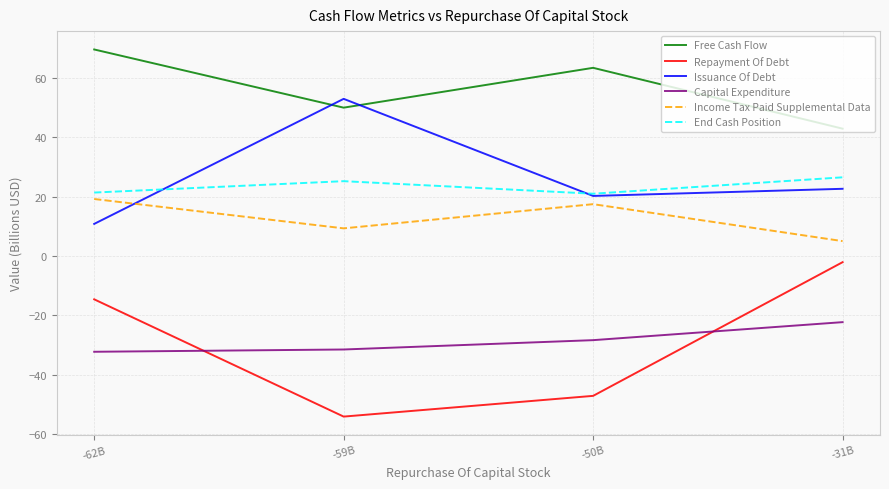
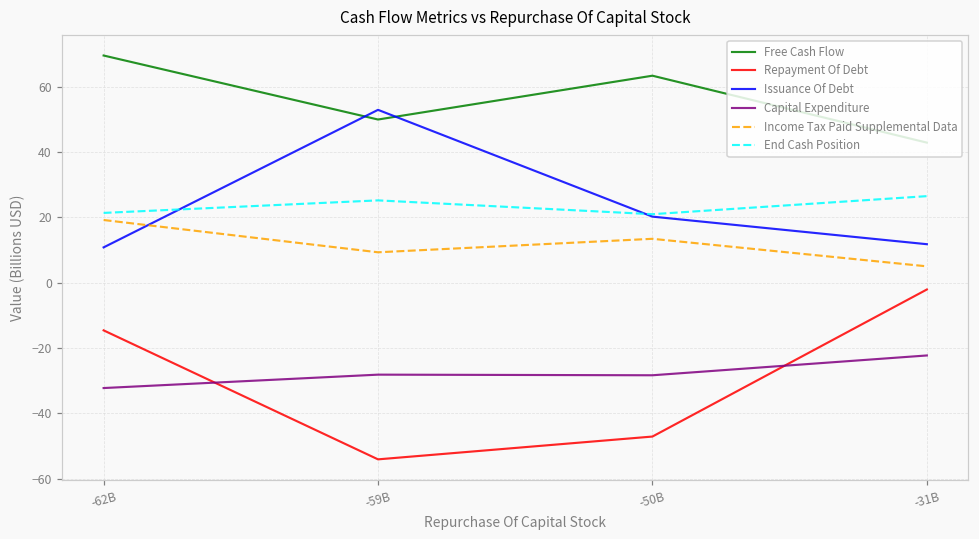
Capital Expenditure, -59B: -31 -> -28
Income Tax Paid Supplemental Data, -50B: 17 -> 13
Issuance Of Debt, -31B: 23 -> 12
